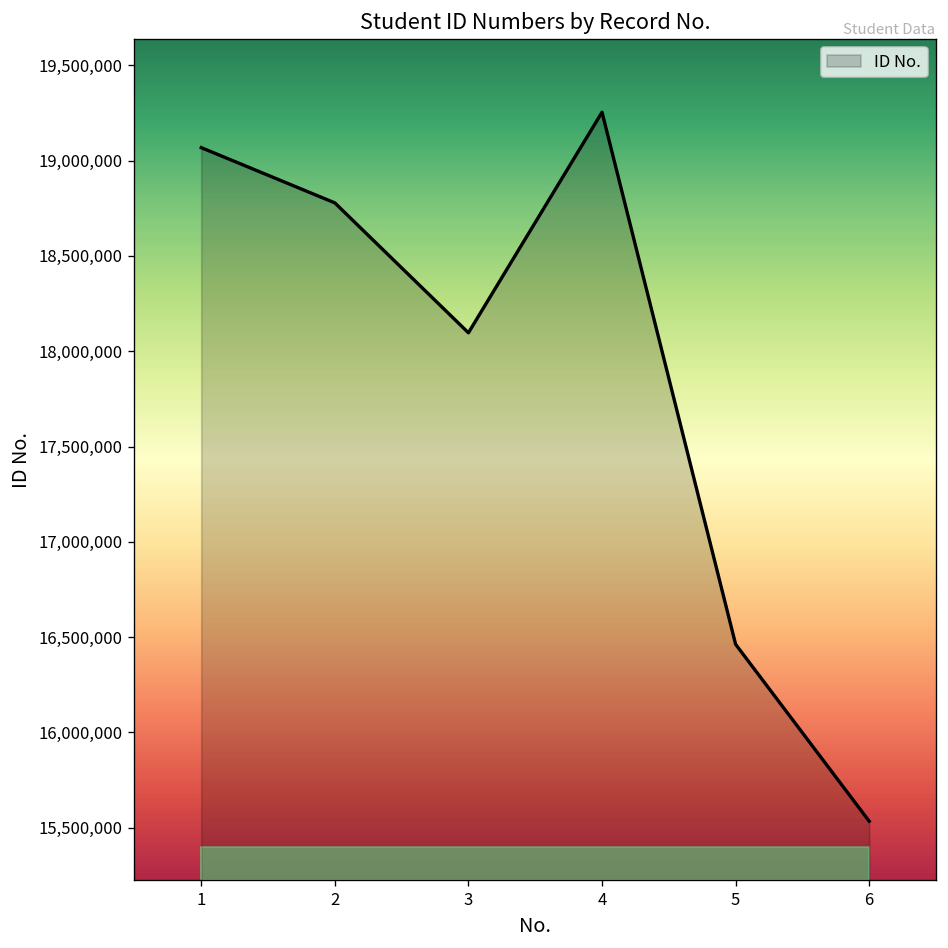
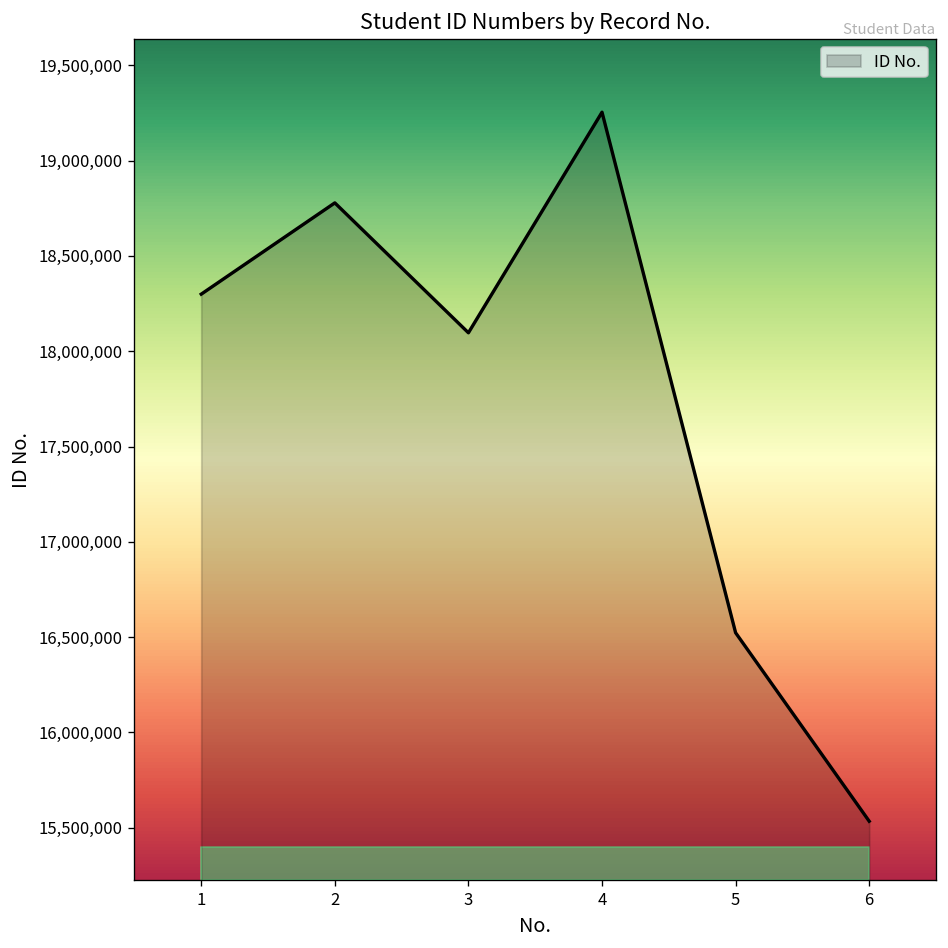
ID No., 1: 19,070,000 -> 18,300,000
ID No., 5: 16,460,000 -> 16,520,000
